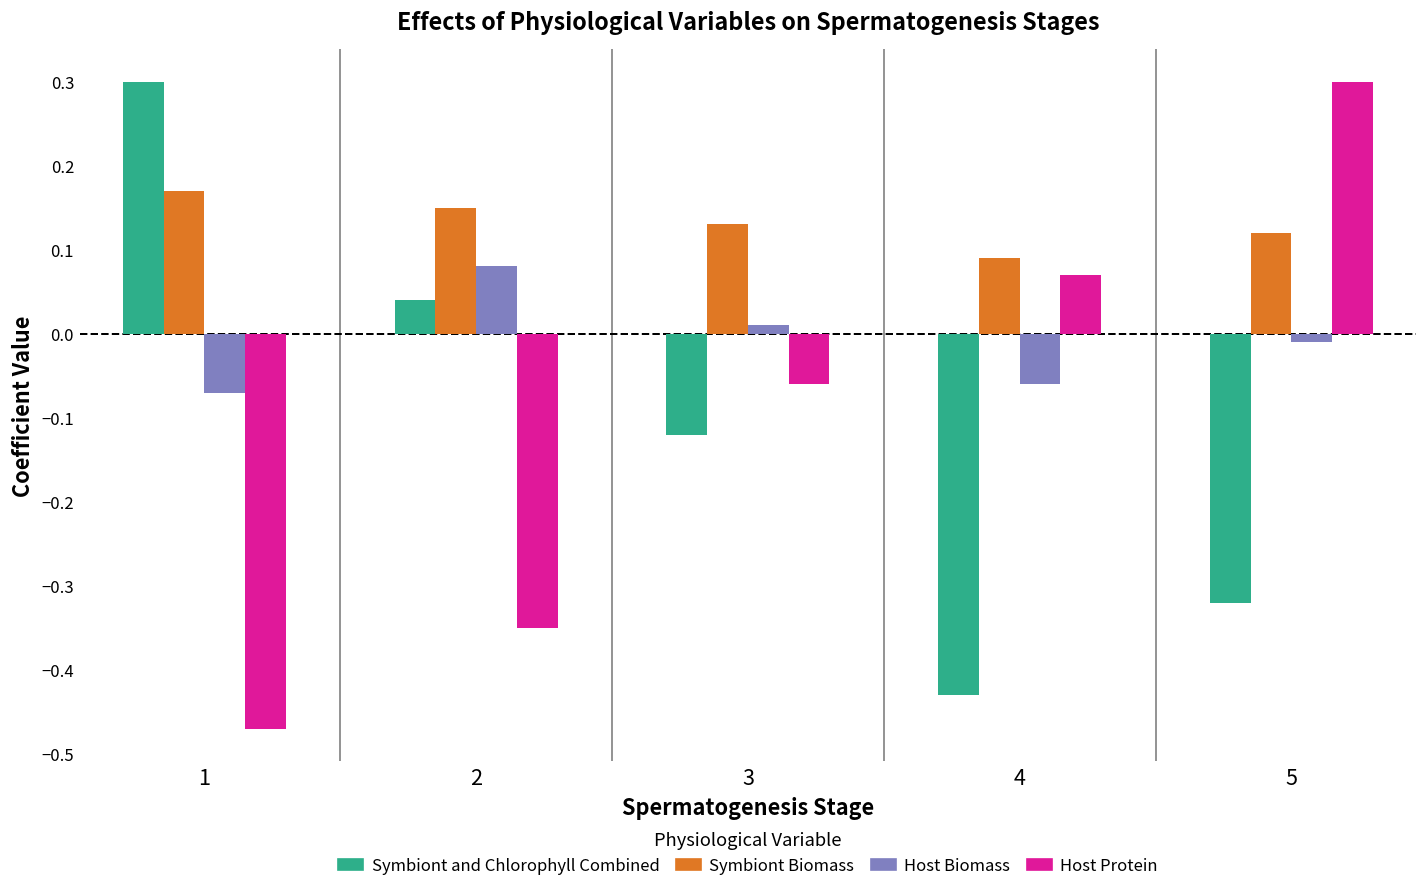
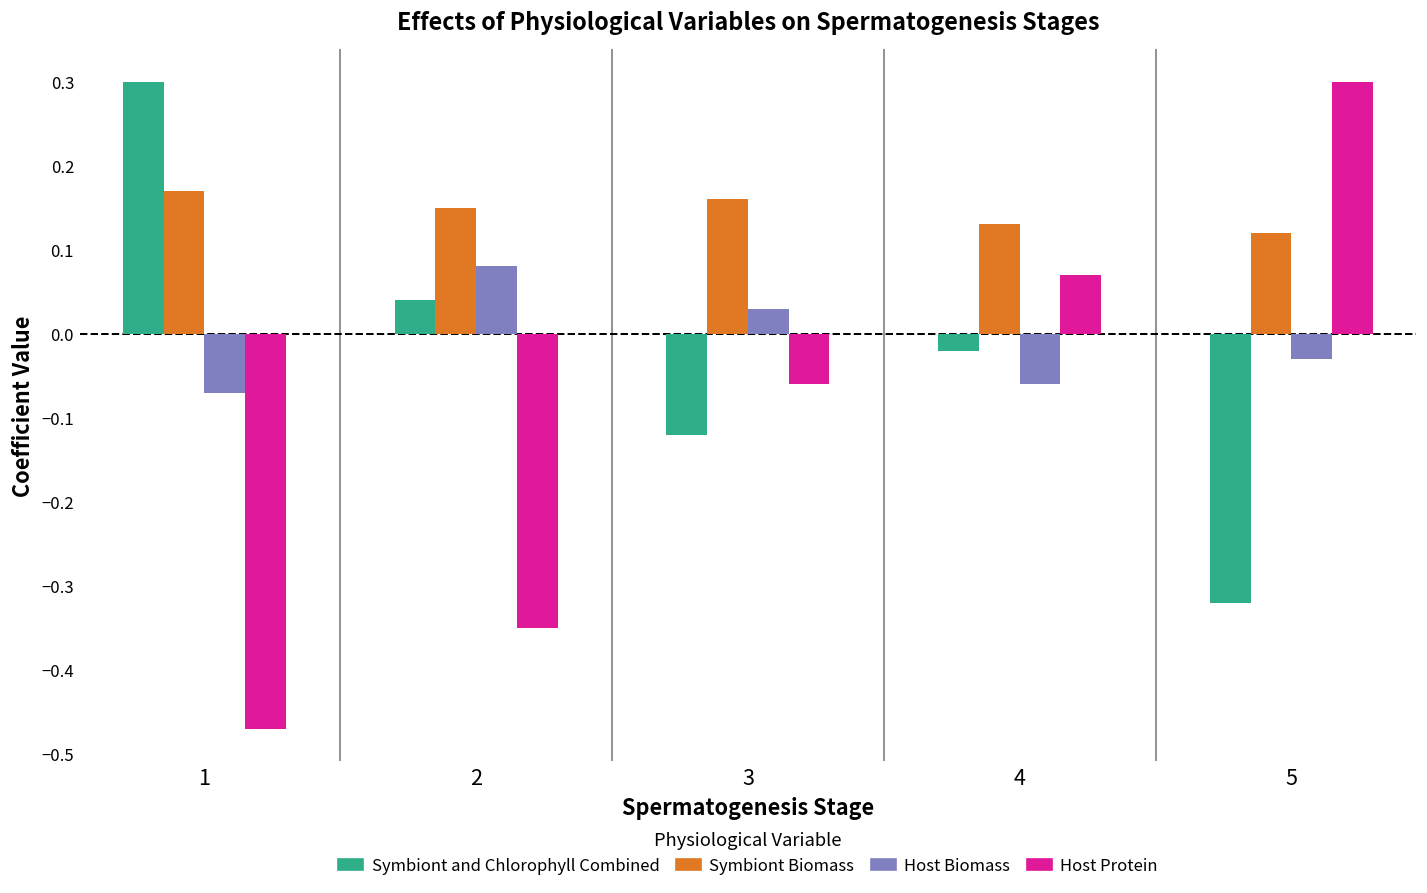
Symbiont Biomass, 3: 0.13 -> 0.16
Host Biomass, 3: 0.01 -> 0.03
Symbiont and Chlorophyll Combined, 4: -0.43 -> -0.02
Symbiont Biomass, 4: 0.09 -> 0.13
Host Biomass, 5: -0.01 -> -0.03
